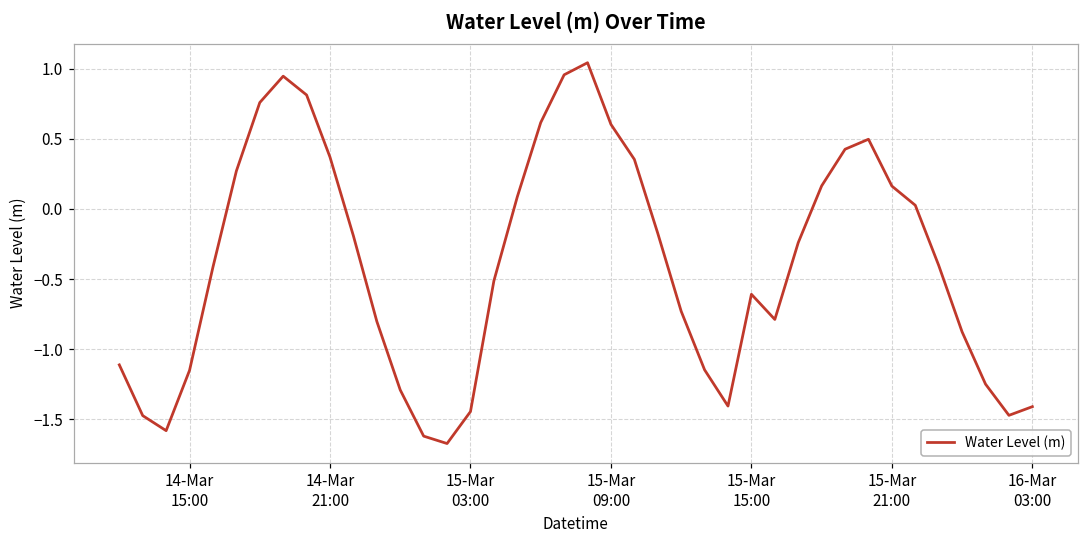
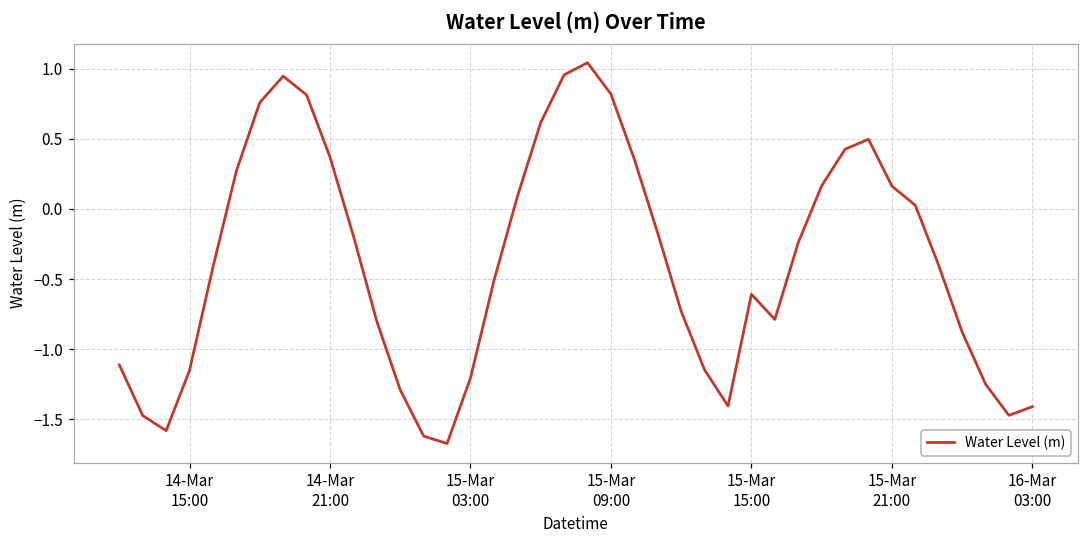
15-Mar 03:00: -1.44 -> -1.21
15-Mar 09:00: 0.60 -> 0.82
